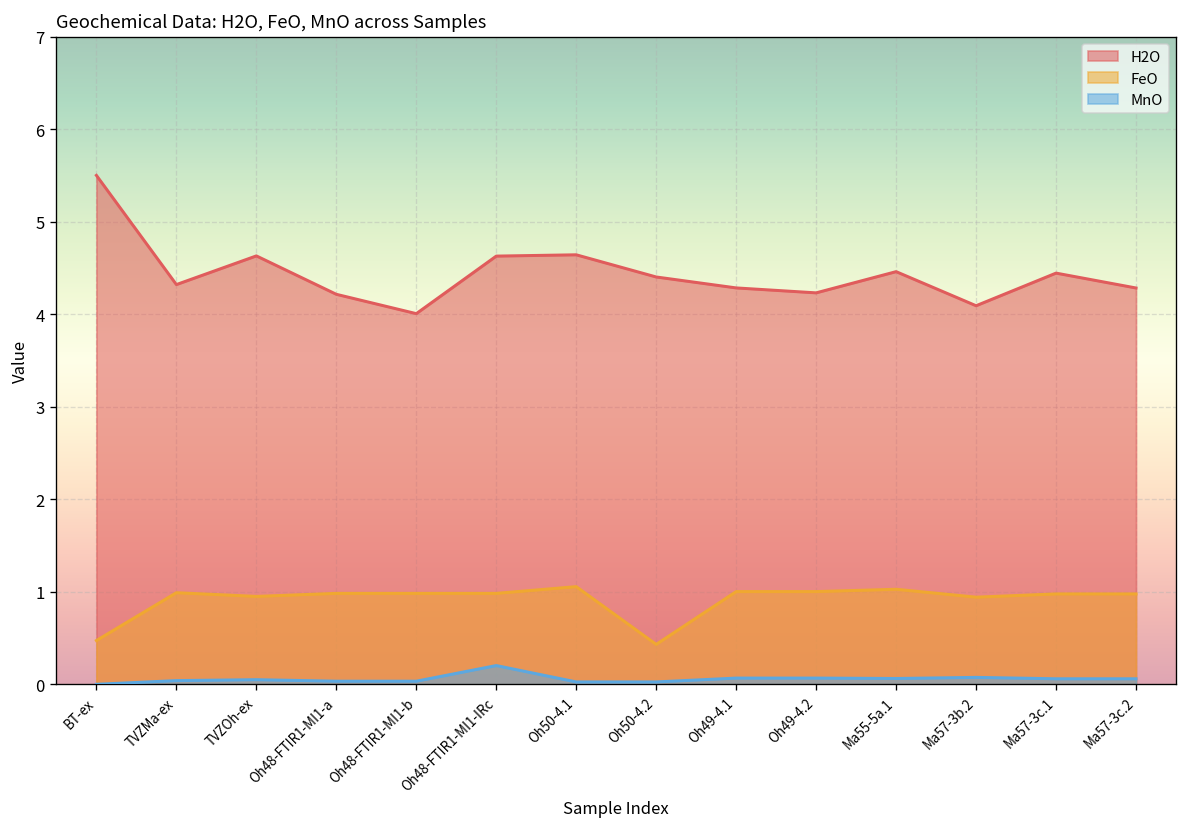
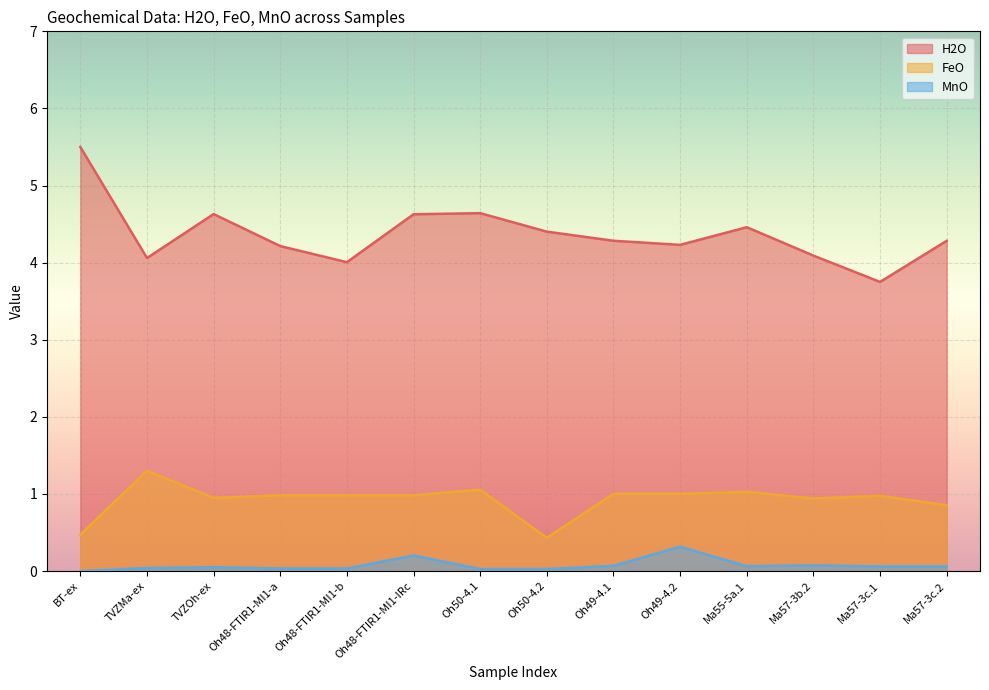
H2O, TVZMa-ex: 4.3 -> 4.1
FeO, TVZMa-ex: 1.0 -> 1.3
MnO, Oh49-4.2: 0.1 -> 0.3
H2O, Ma57-3c.1: 4.4 -> 3.8
FeO, Ma57-3c.2: 1.0 -> 0.9
